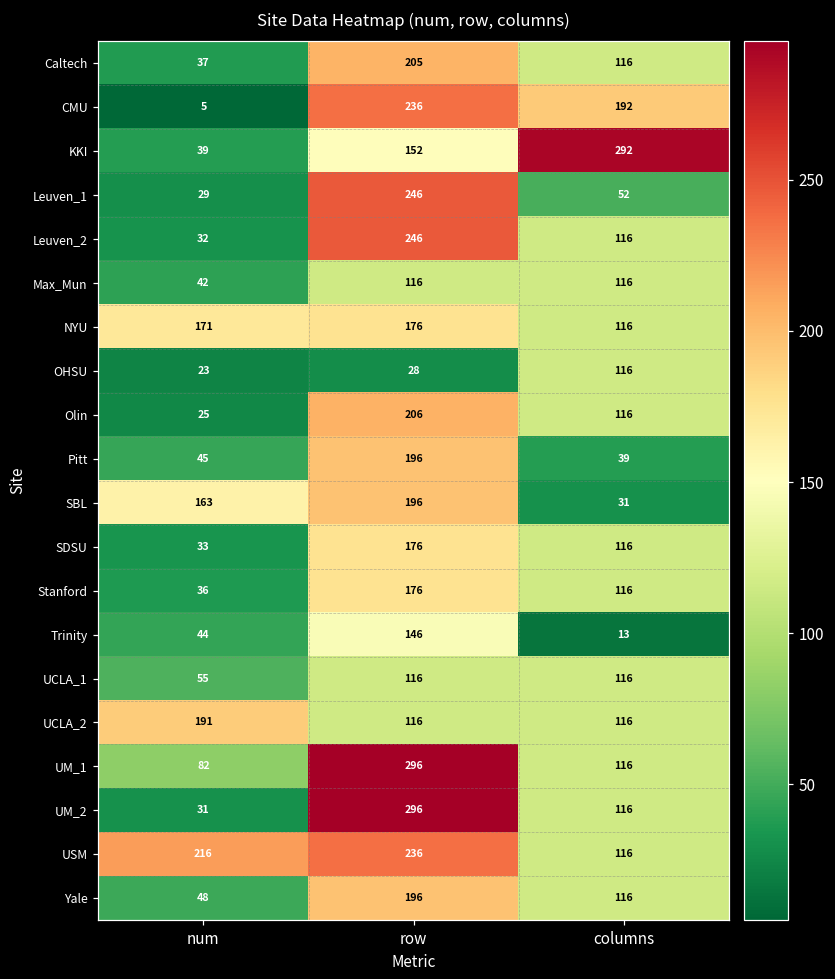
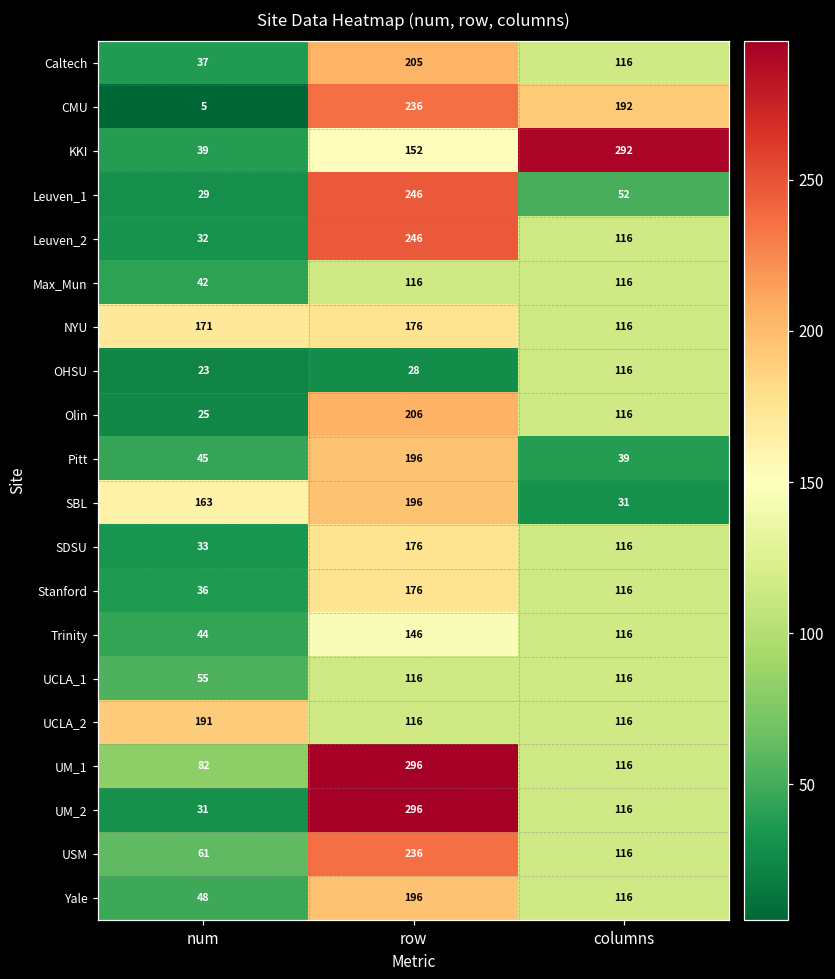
Trinity, columns: 13 -> 116
USM, num: 216 -> 61
